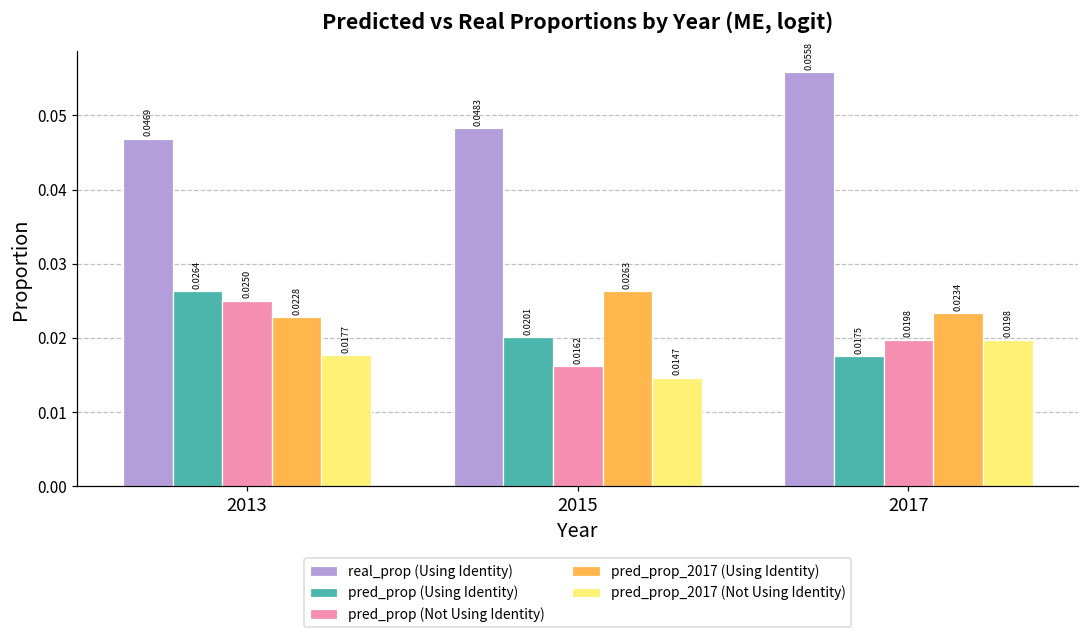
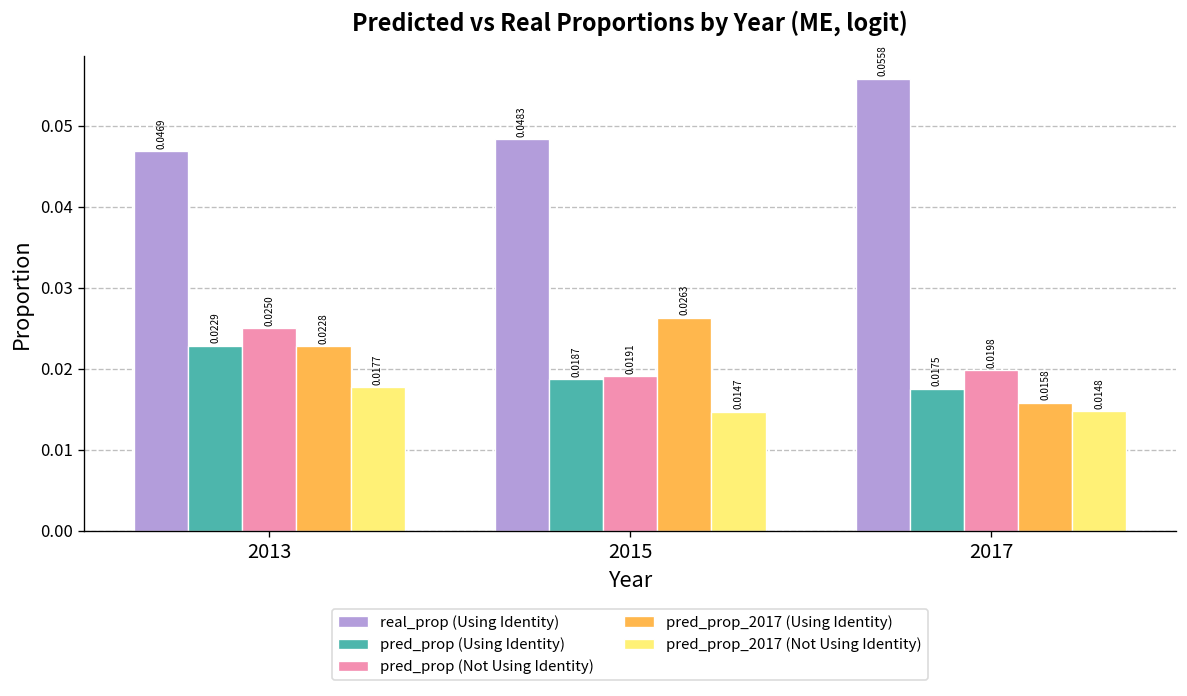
pred_prop (Using Identity), 2013: 0.0264 -> 0.0229
pred_prop (Using Identity), 2015: 0.0201 -> 0.0187
pred_prop (Not Using Identity), 2015: 0.0162 -> 0.0191
pred_prop_2017 (Using Identity), 2017: 0.0234 -> 0.0158
pred_prop_2017 (Not Using Identity), 2017: 0.0198 -> 0.0148
